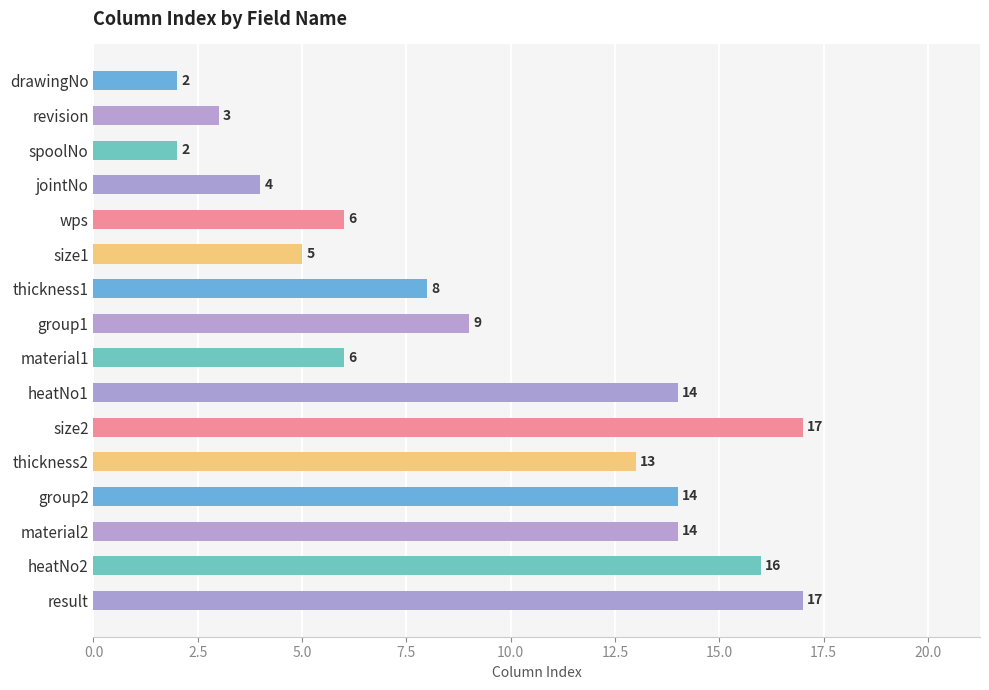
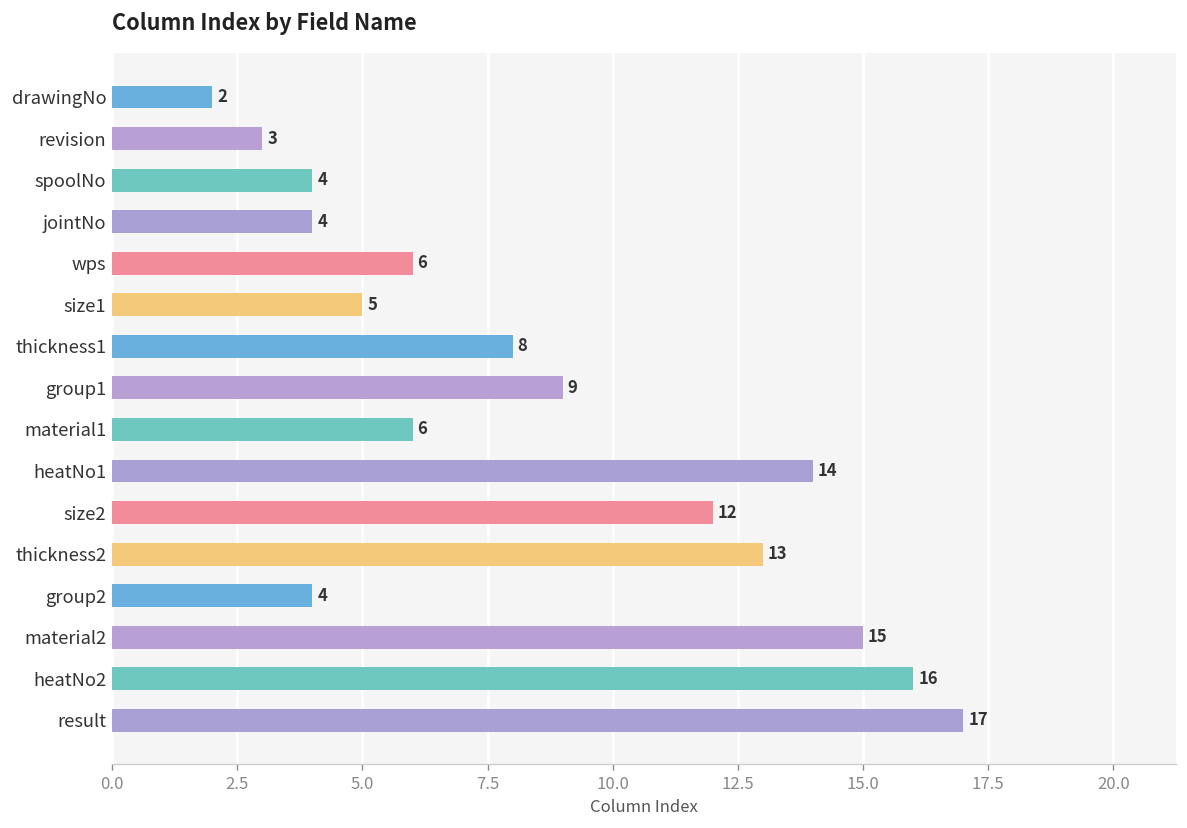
spoolNo: 2 -> 4
size2: 17 -> 12
group2: 14 -> 4
material2: 14 -> 15
